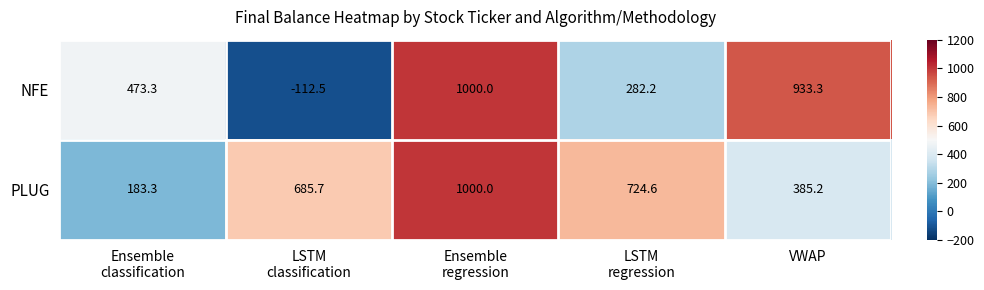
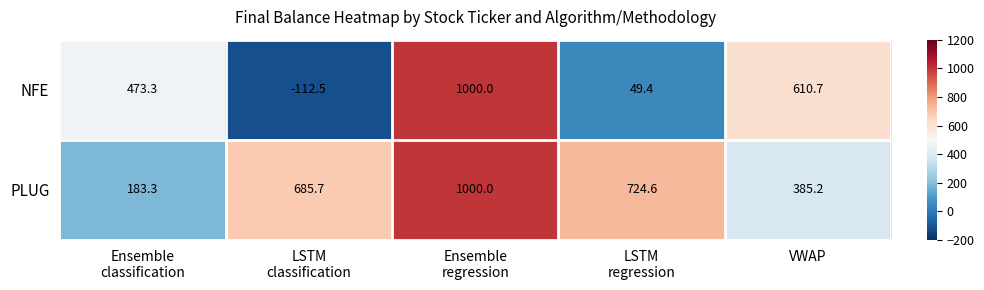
NFE, LSTM regression: 282.2 -> 49.4
NFE, VWAP: 933.3 -> 610.7
